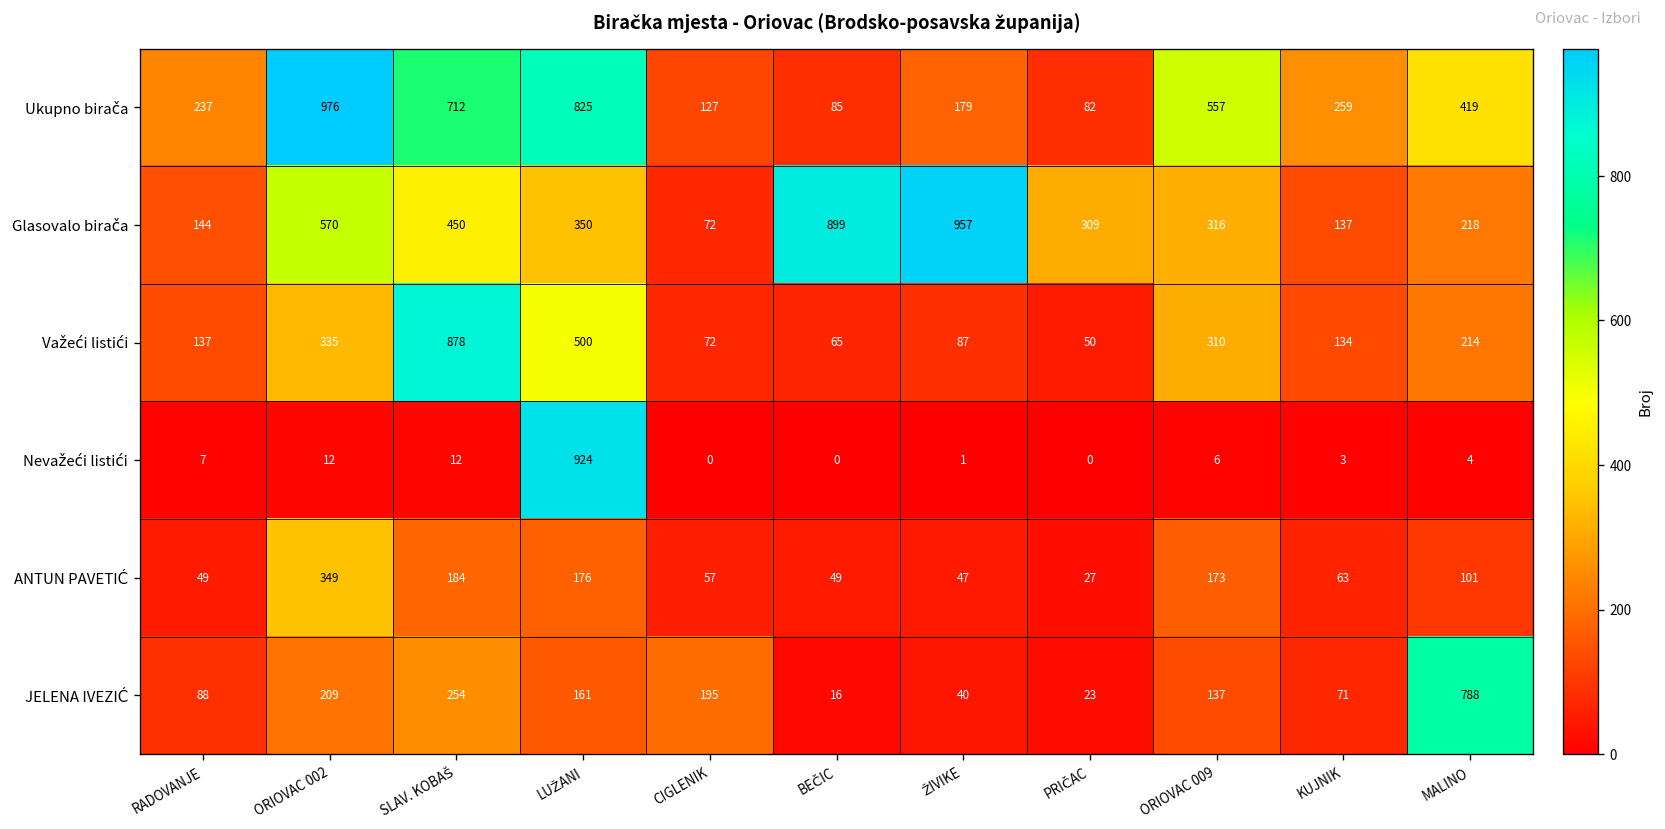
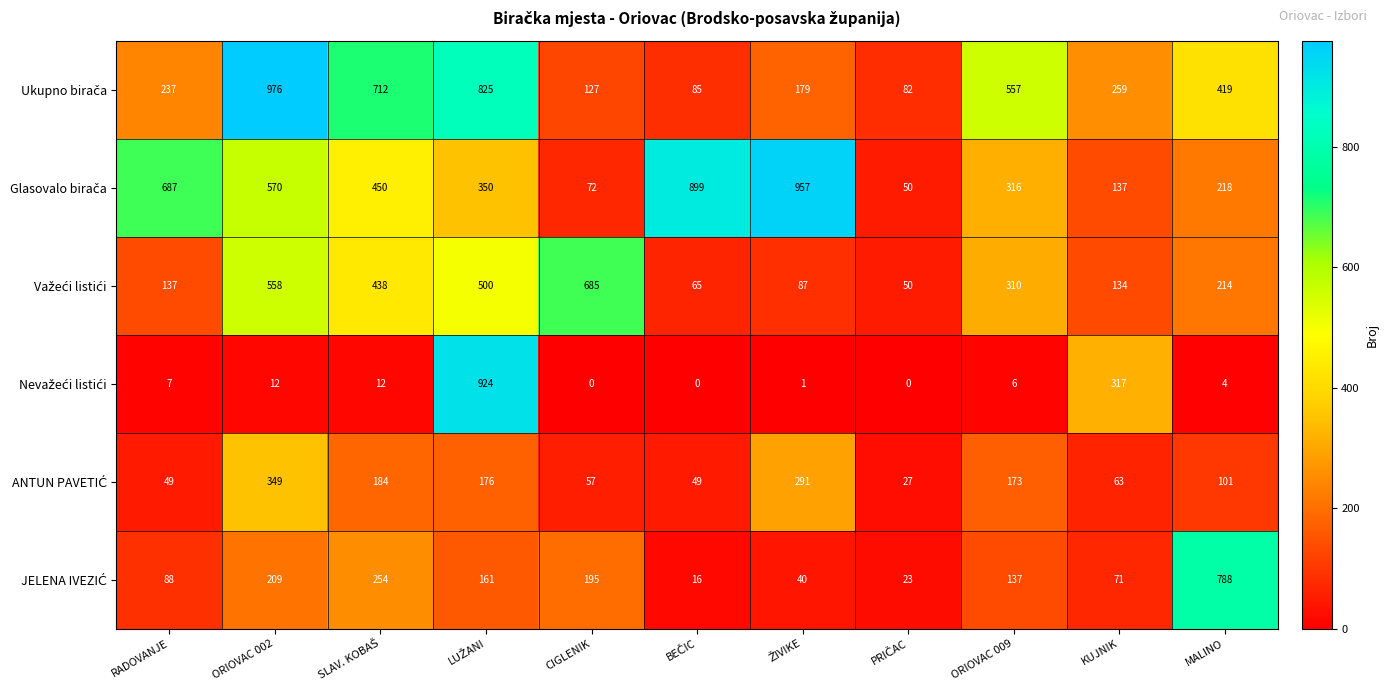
Glasovalo birača, RADOVANJE: 144 -> 687
Glasovalo birača, PRIČAC: 309 -> 50
Važeći listići, ORIOVAC 002: 335 -> 558
Važeći listići, SLAV. KOBAŠ: 878 -> 438
Važeći listići, CIGLENIK: 72 -> 685
Nevažeći listići, KUJNIK: 3 -> 317
ANTUN PAVETIĆ, ŽIVIKE: 47 -> 291
